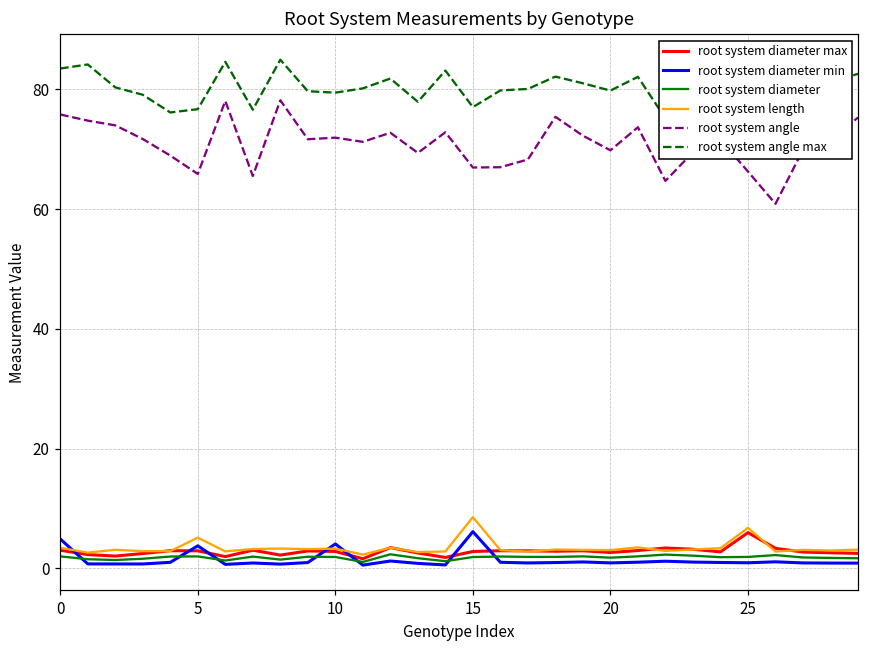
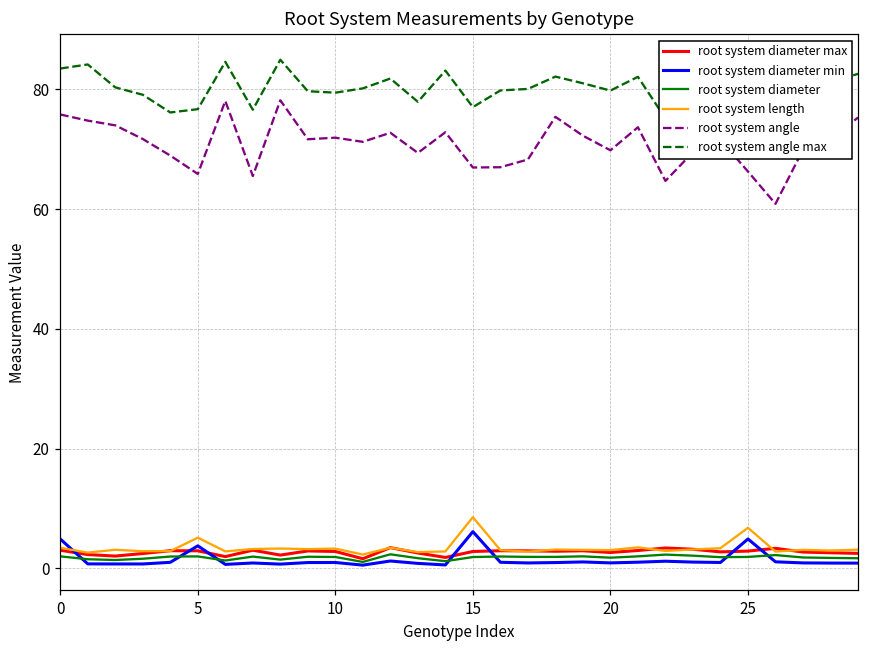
root system diameter min, 10: 4 -> 1
root system diameter max, 25: 6 -> 3
root system diameter min, 25: 1 -> 5
